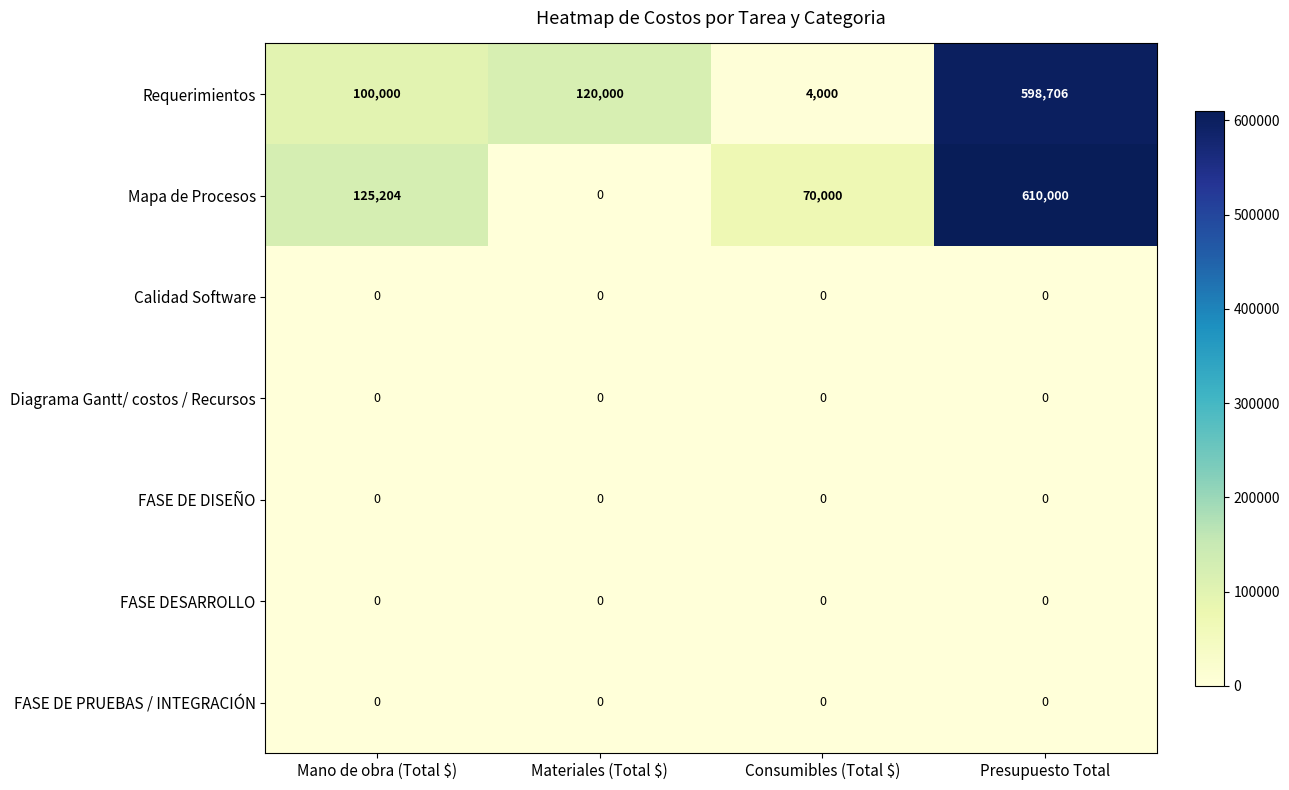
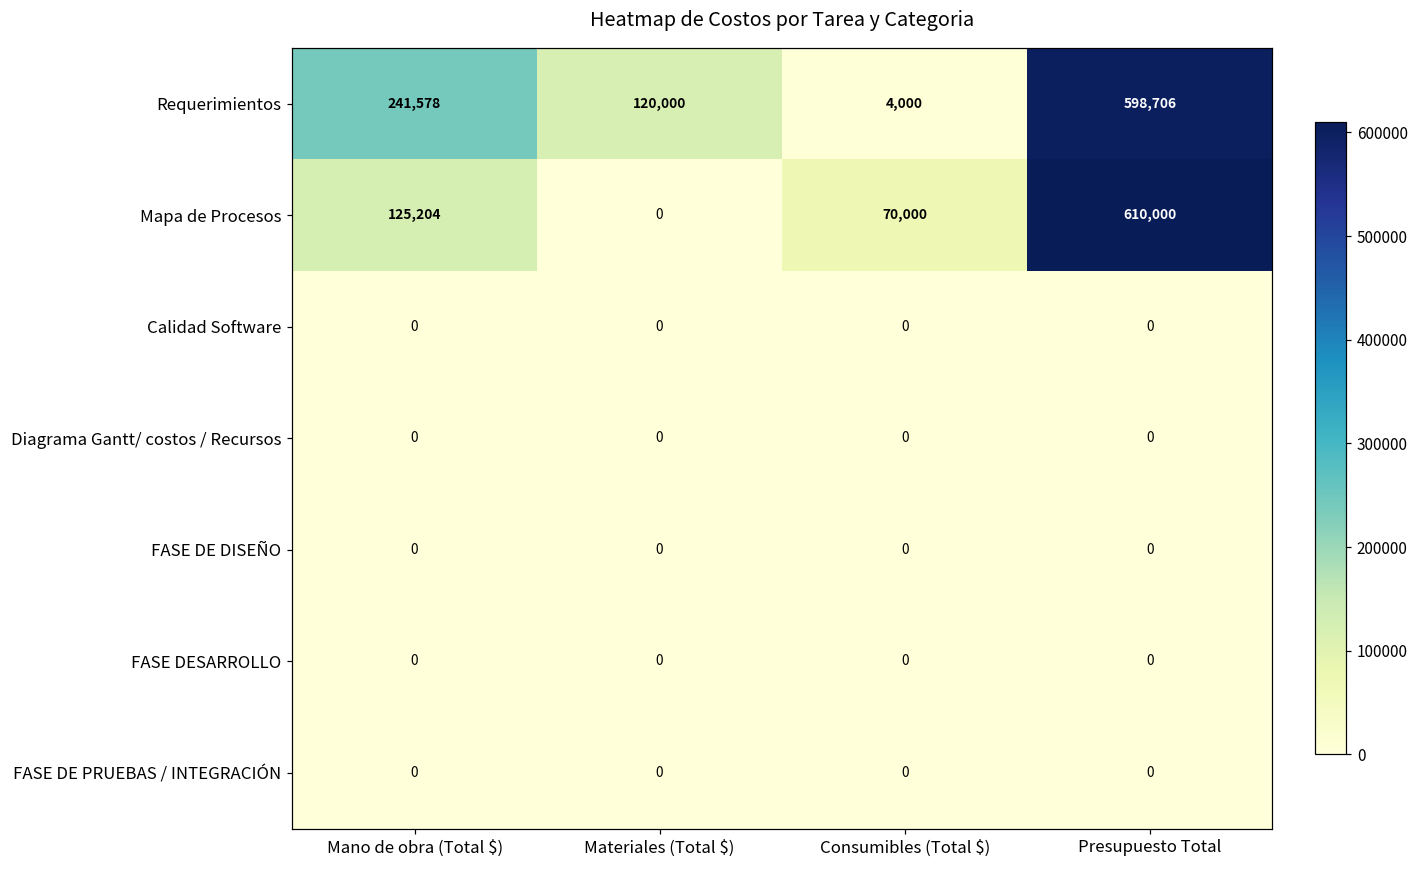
Requerimientos, Mano de obra (Total $): 100,000 -> 241,578
